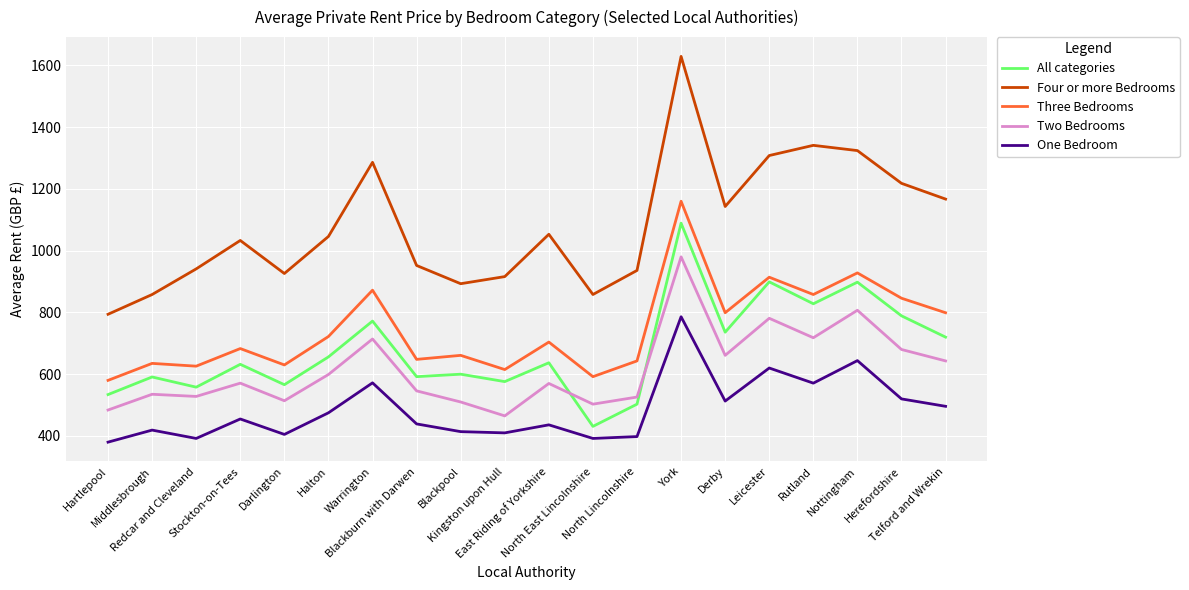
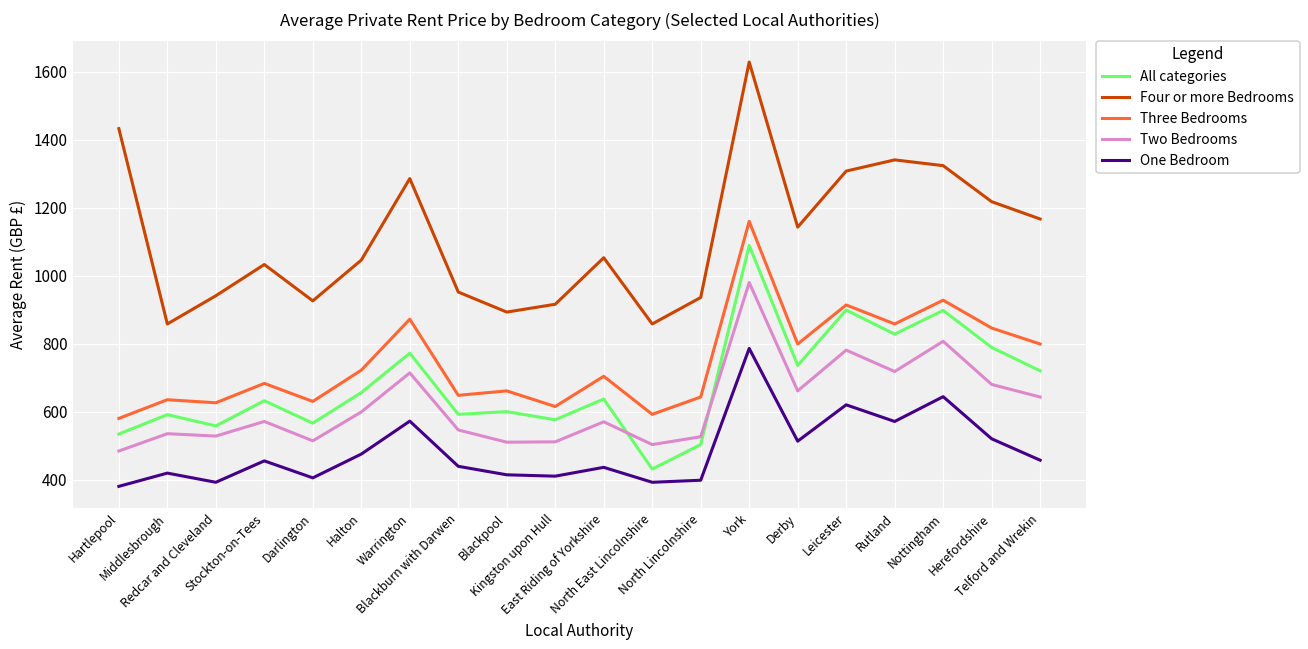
Four or more Bedrooms, Hartlepool: 790 -> 1430
Two Bedrooms, Kingston upon Hull: 470 -> 510
One Bedroom, Telford and Wrekin: 500 -> 460
